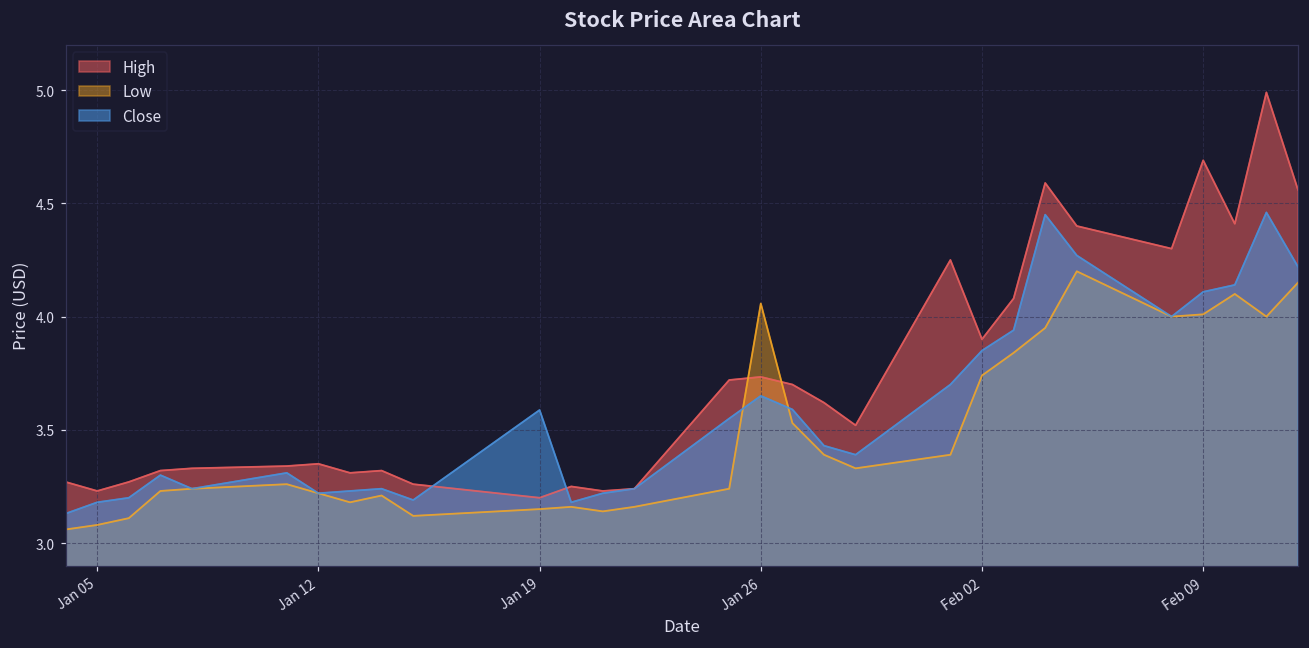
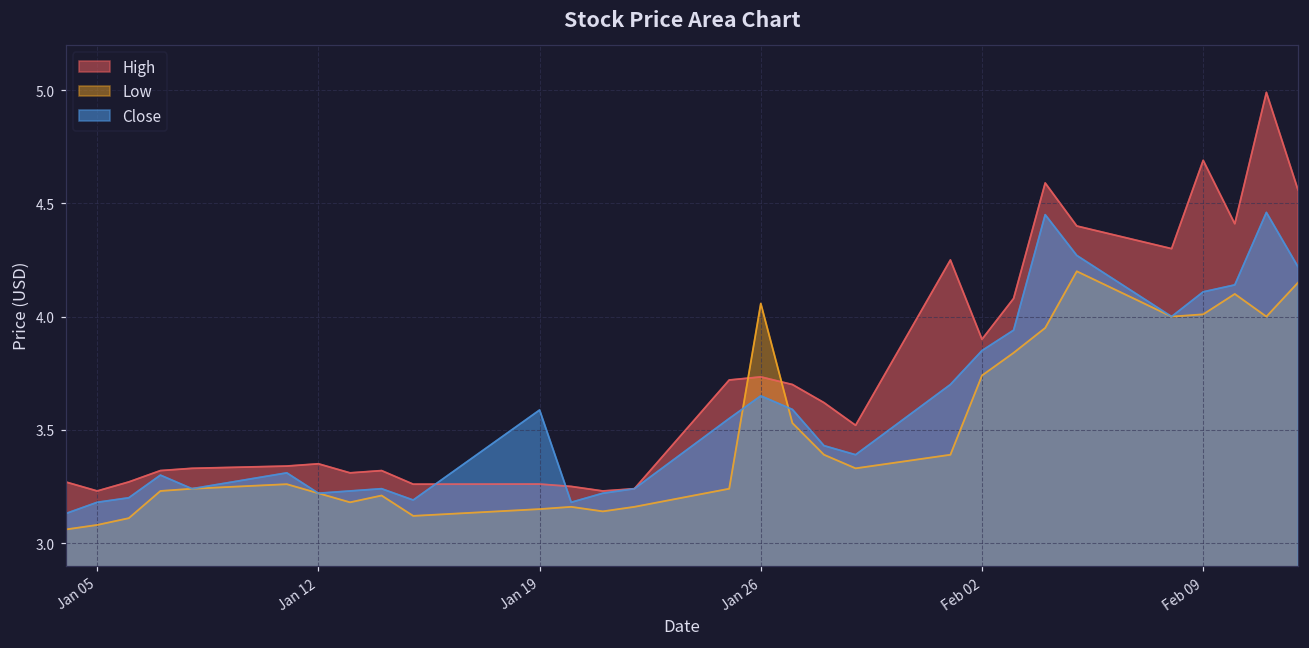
High, Jan 19: 3.20 -> 3.26
